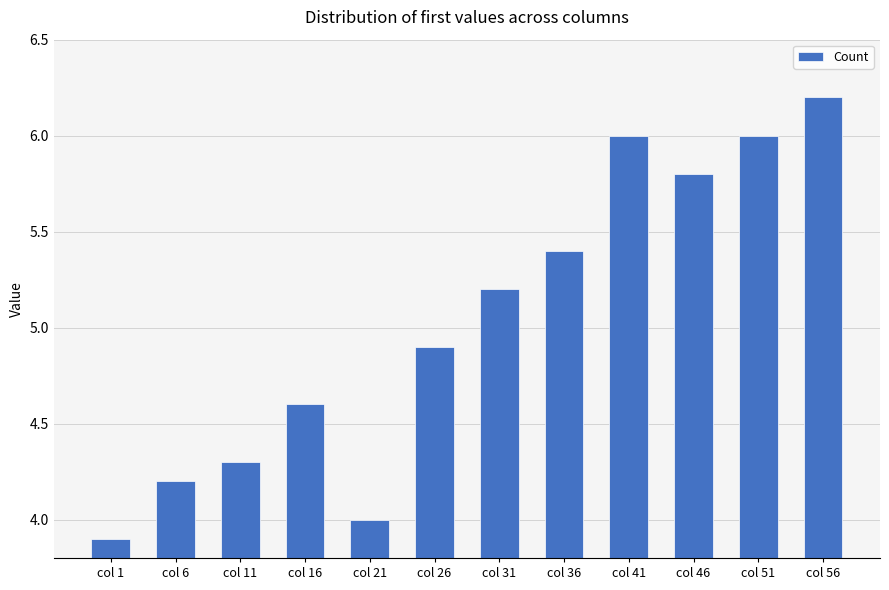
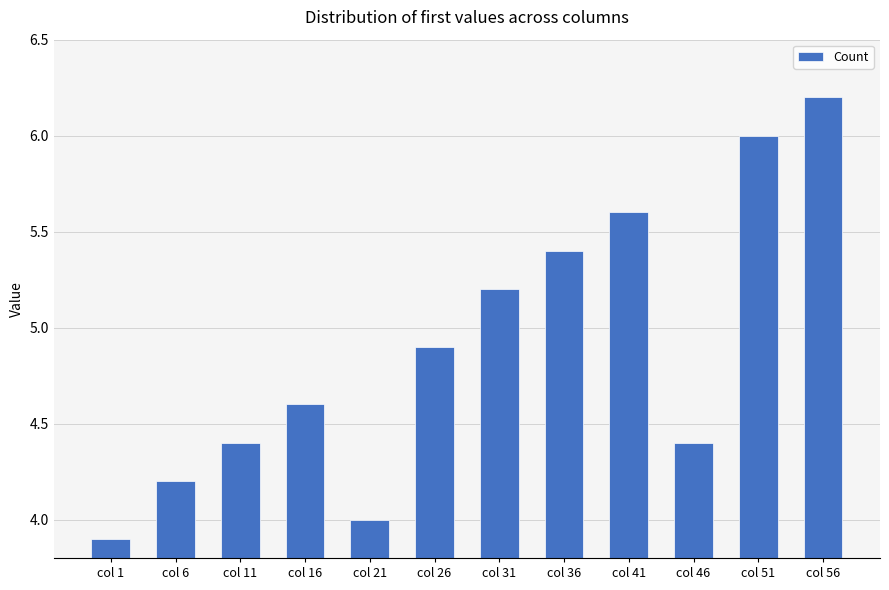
col 11: 4.3 -> 4.4
col 41: 6.0 -> 5.6
col 46: 5.8 -> 4.4
